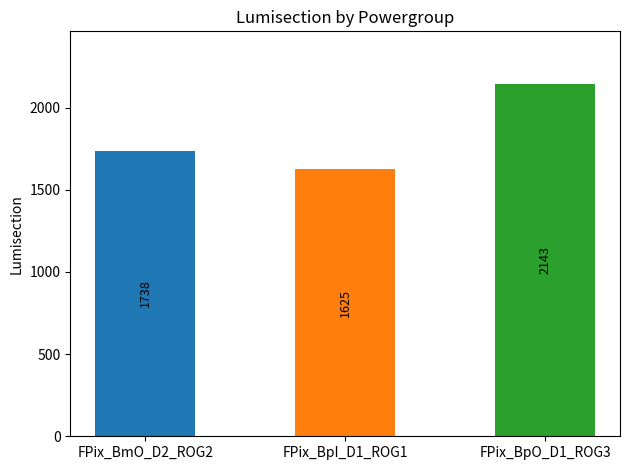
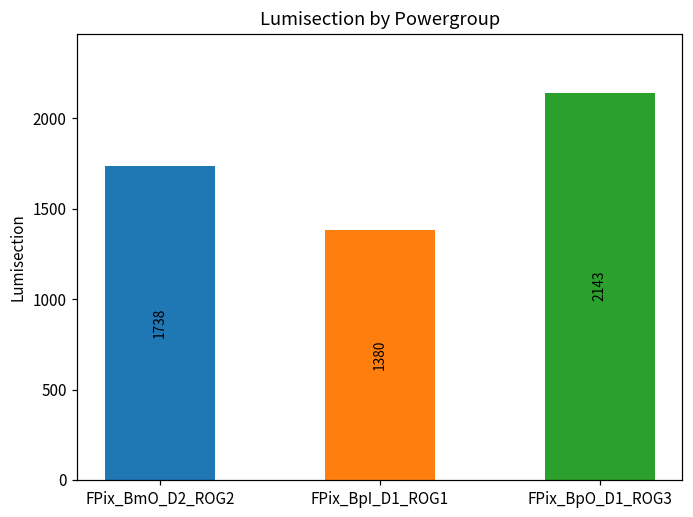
FPix_BpI_D1_ROG1: 1625 -> 1380
